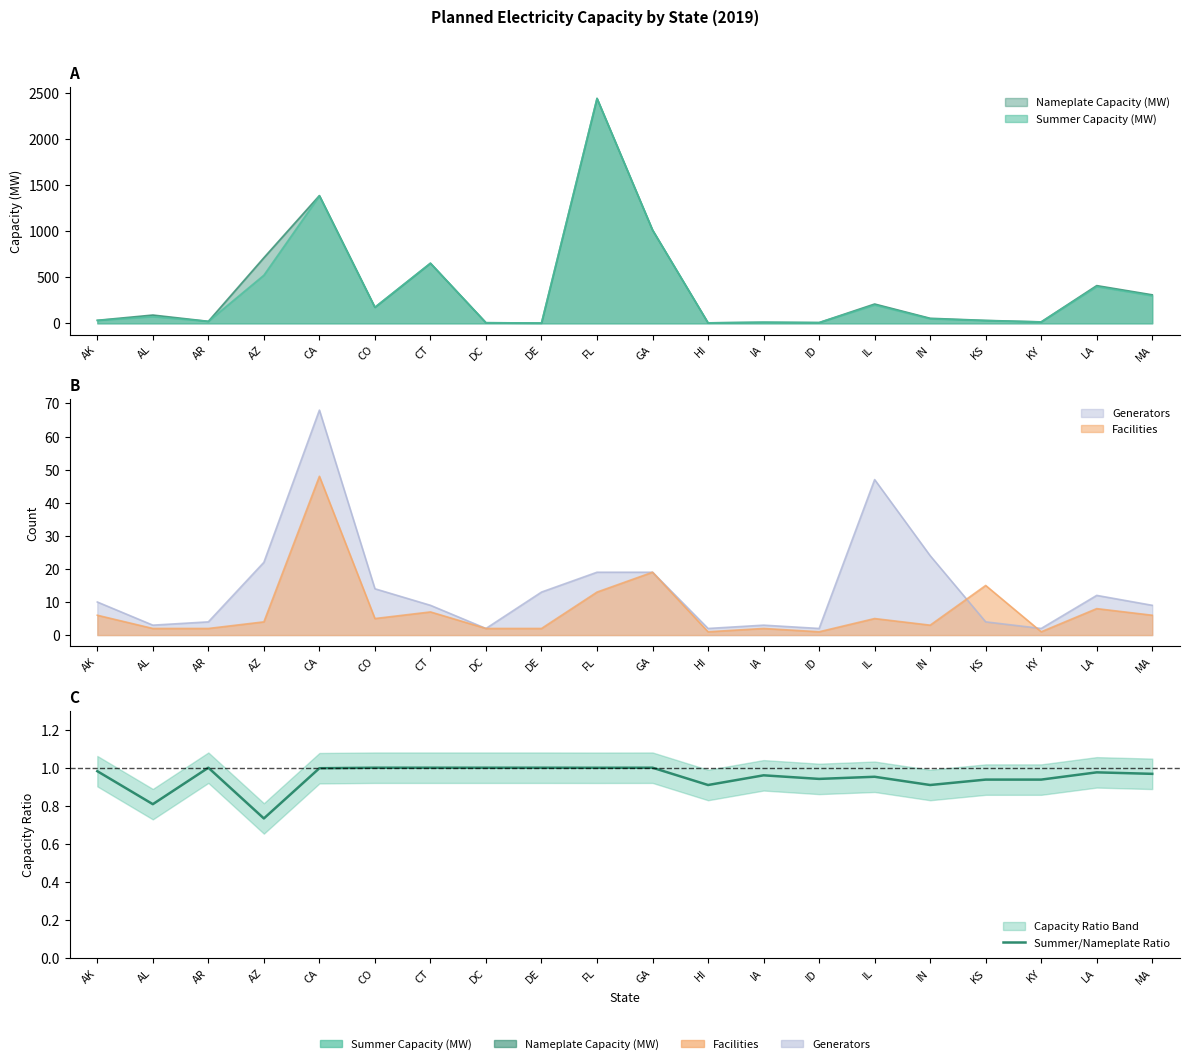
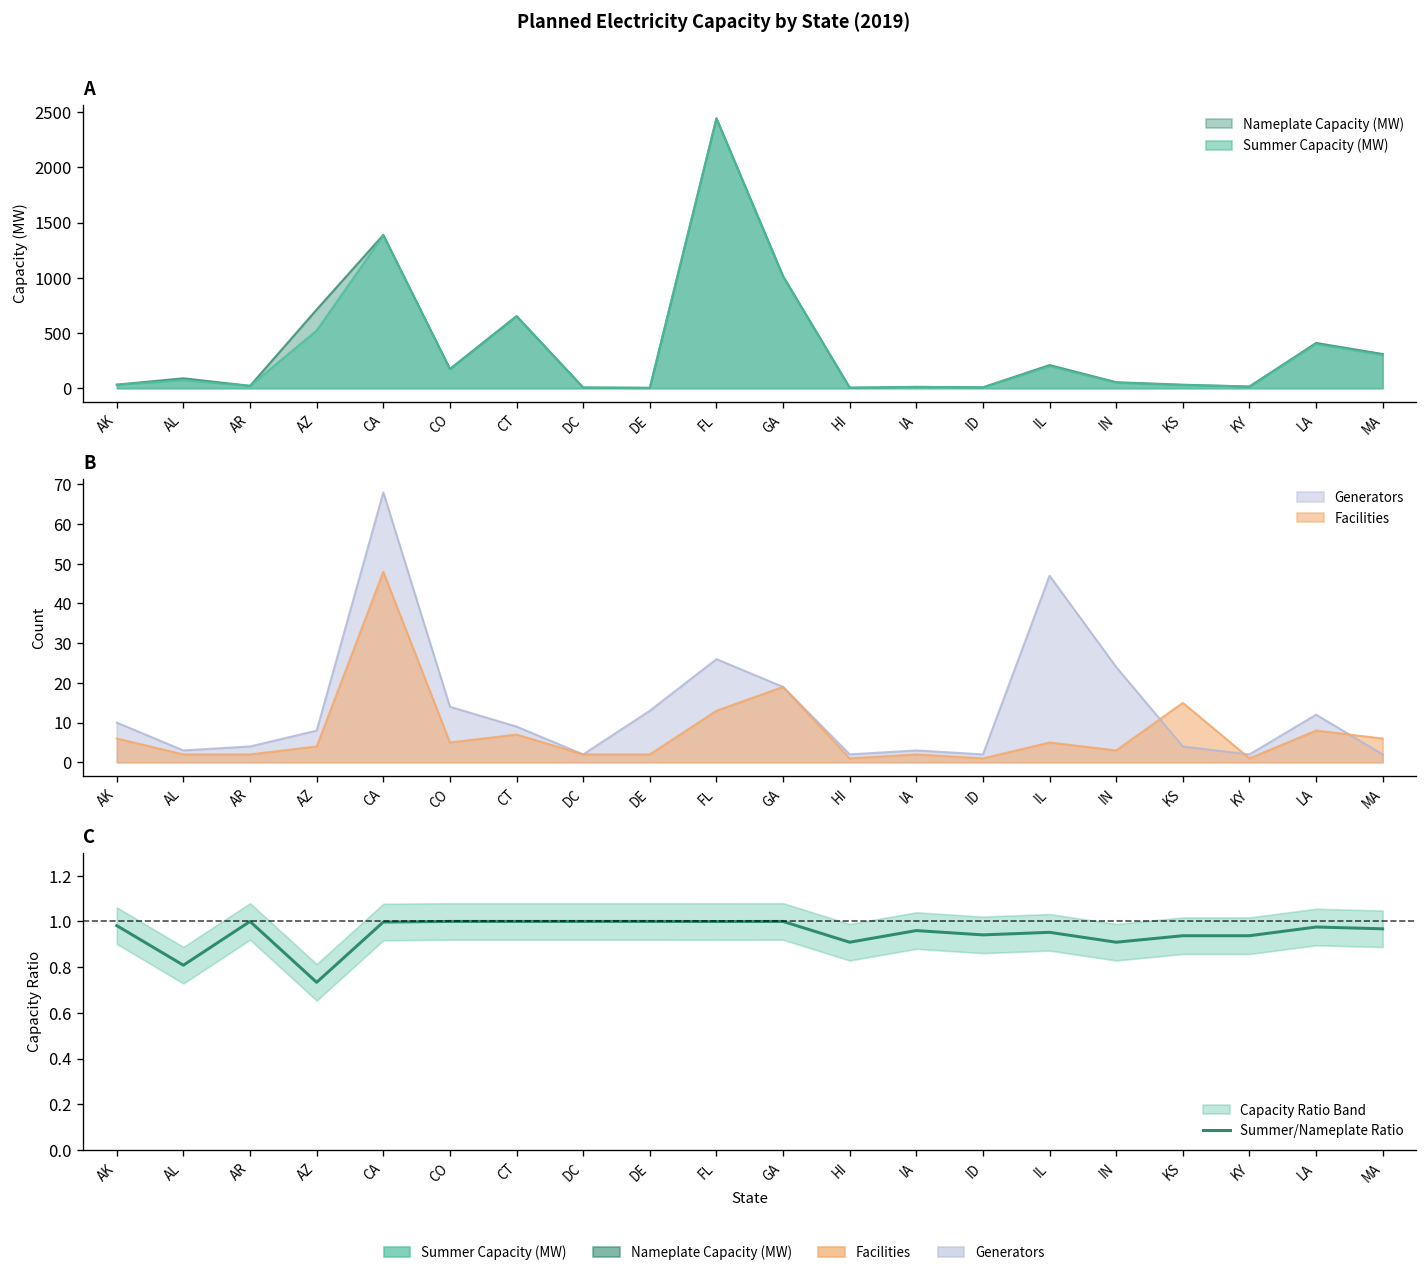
B, Generators, AZ: 22 -> 8
B, Generators, FL: 19 -> 26
B, Generators, MA: 9 -> 2
